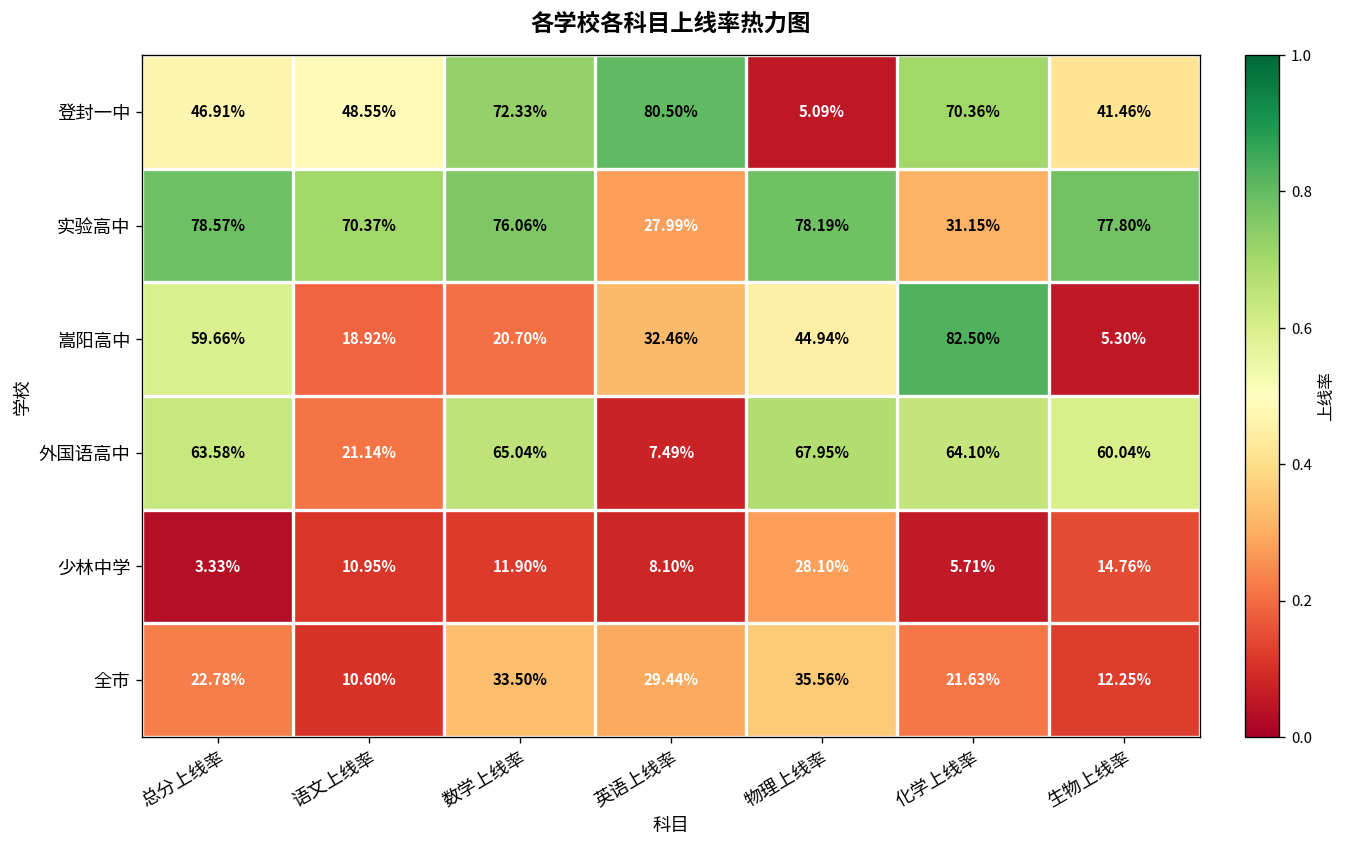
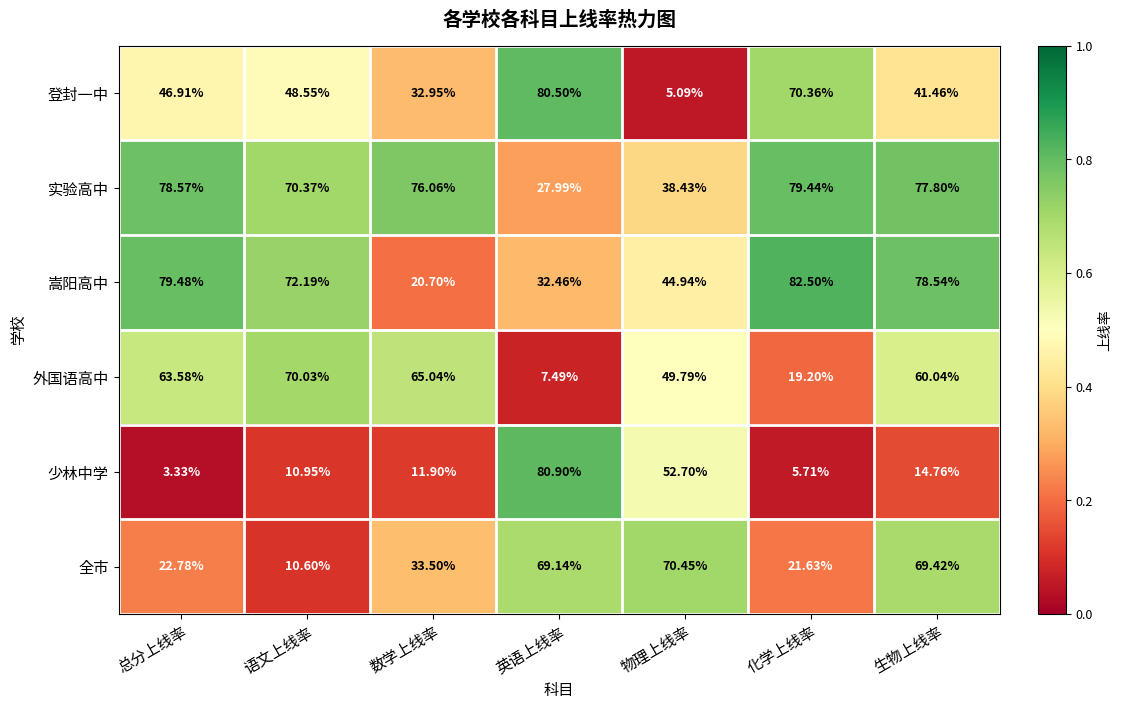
登封一中, 数学上线率: 72.33% -> 32.95%
实验高中, 物理上线率: 78.19% -> 38.43%
实验高中, 化学上线率: 31.15% -> 79.44%
嵩阳高中, 总分上线率: 59.66% -> 79.48%
嵩阳高中, 语文上线率: 18.92% -> 72.19%
嵩阳高中, 生物上线率: 5.30% -> 78.54%
外国语高中, 语文上线率: 21.14% -> 70.03%
外国语高中, 物理上线率: 67.95% -> 49.79%
外国语高中, 化学上线率: 64.10% -> 19.20%
少林中学, 英语上线率: 8.10% -> 80.90%
少林中学, 物理上线率: 28.10% -> 52.70%
全市, 英语上线率: 29.44% -> 69.14%
全市, 物理上线率: 35.56% -> 70.45%
全市, 生物上线率: 12.25% -> 69.42%
